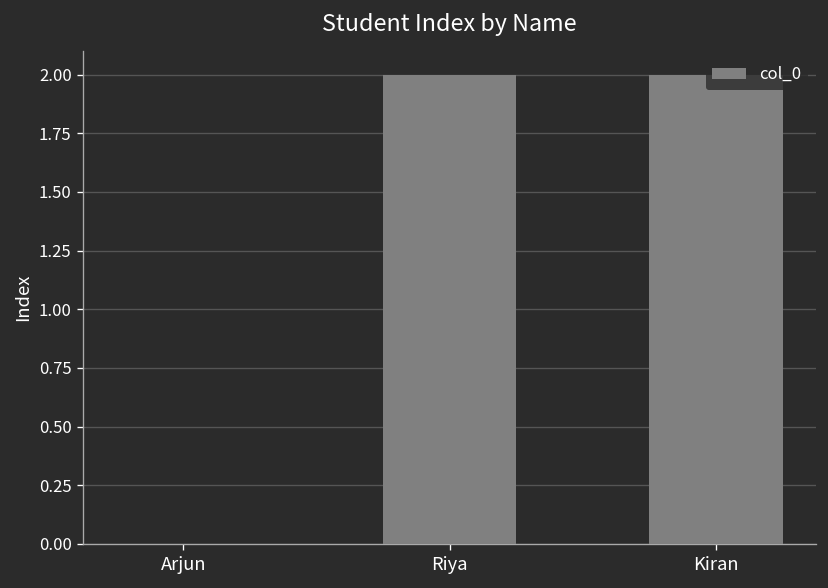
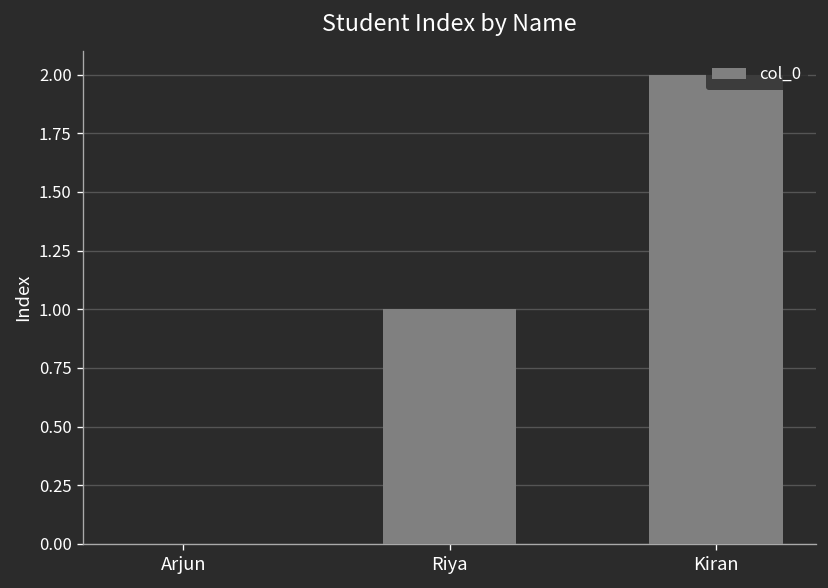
Riya: 2 -> 1
